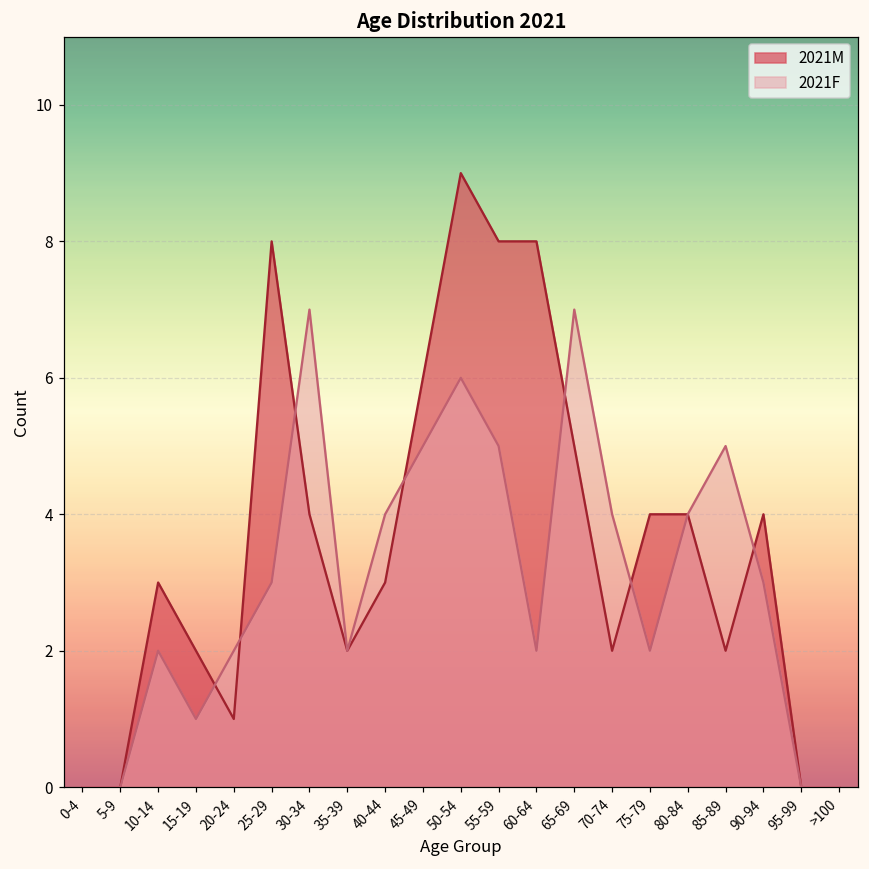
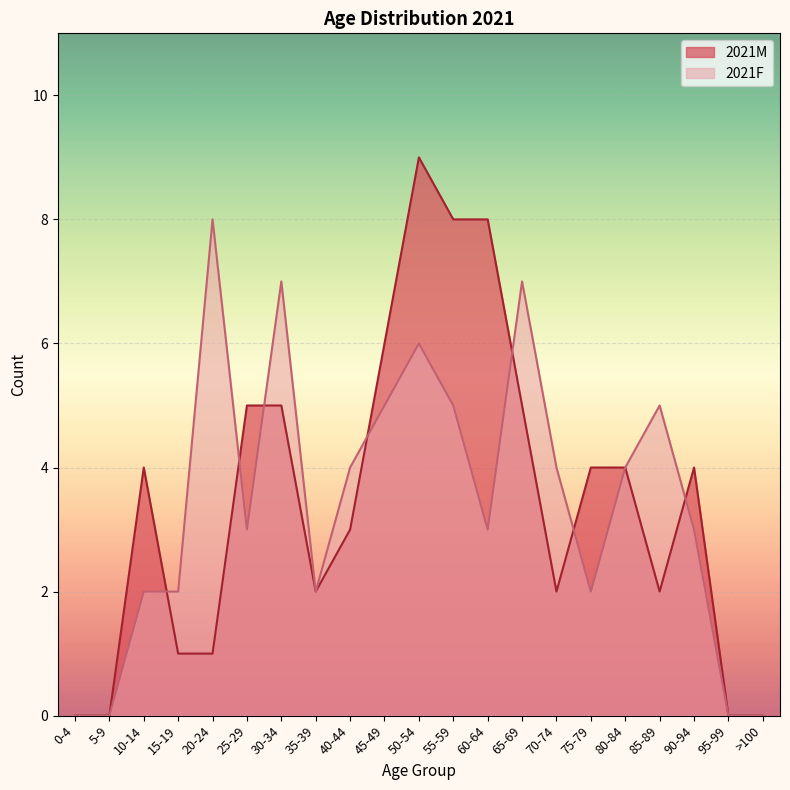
2021M, 10-14: 3 -> 4
2021M, 15-19: 2 -> 1
2021F, 15-19: 1 -> 2
2021F, 20-24: 2 -> 8
2021M, 25-29: 8 -> 5
2021M, 30-34: 4 -> 5
2021F, 60-64: 2 -> 3
